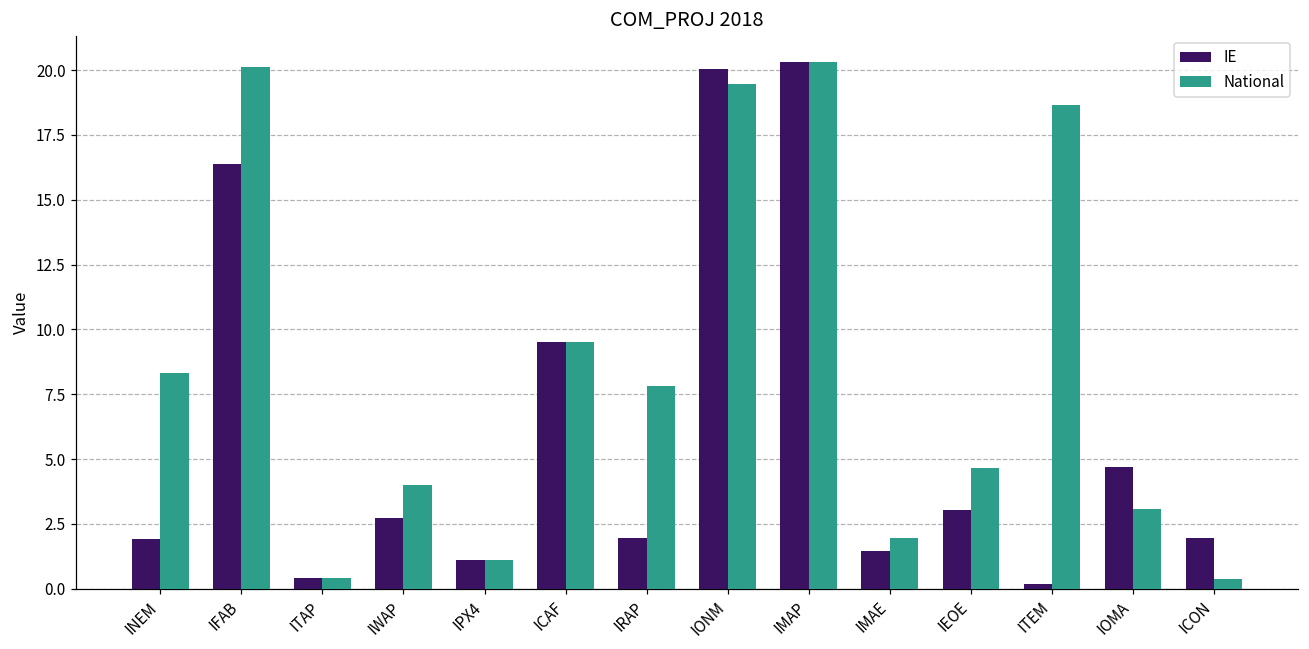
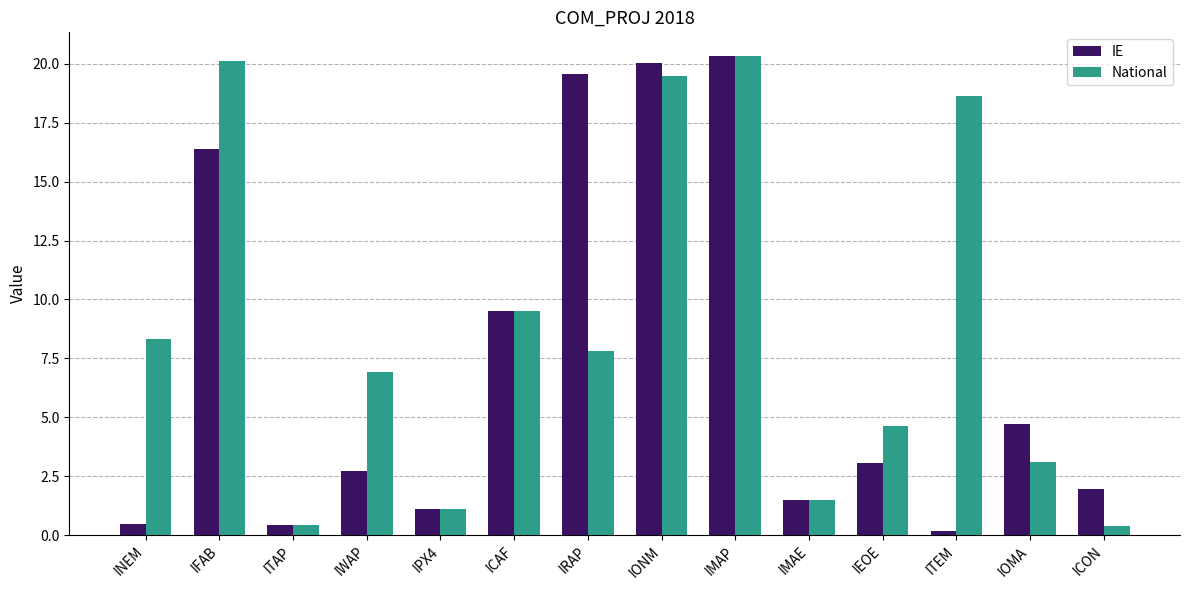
IE, INEM: 1.9 -> 0.5
National, IWAP: 4.0 -> 6.9
IE, IRAP: 2.0 -> 19.6
National, IMAE: 1.9 -> 1.5
